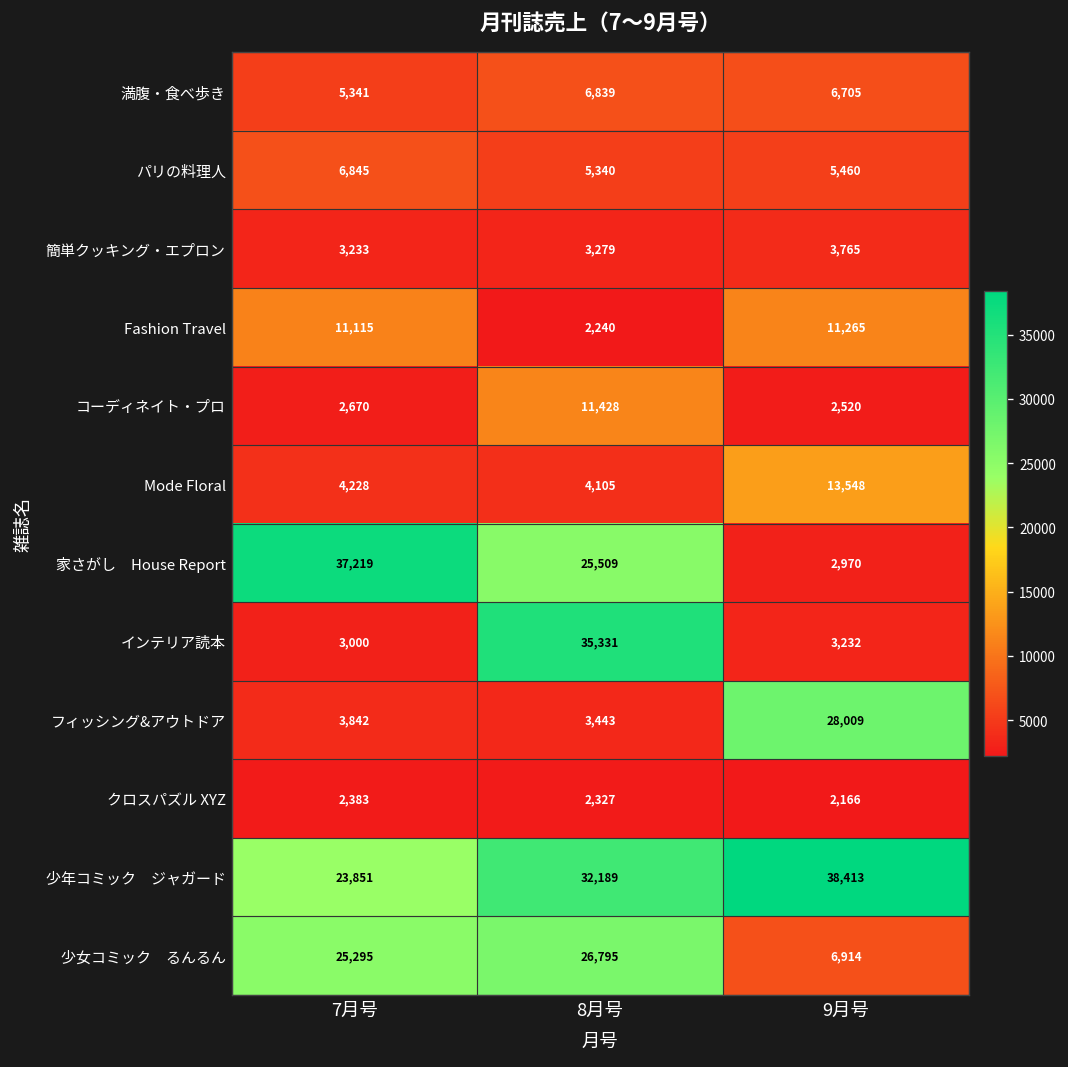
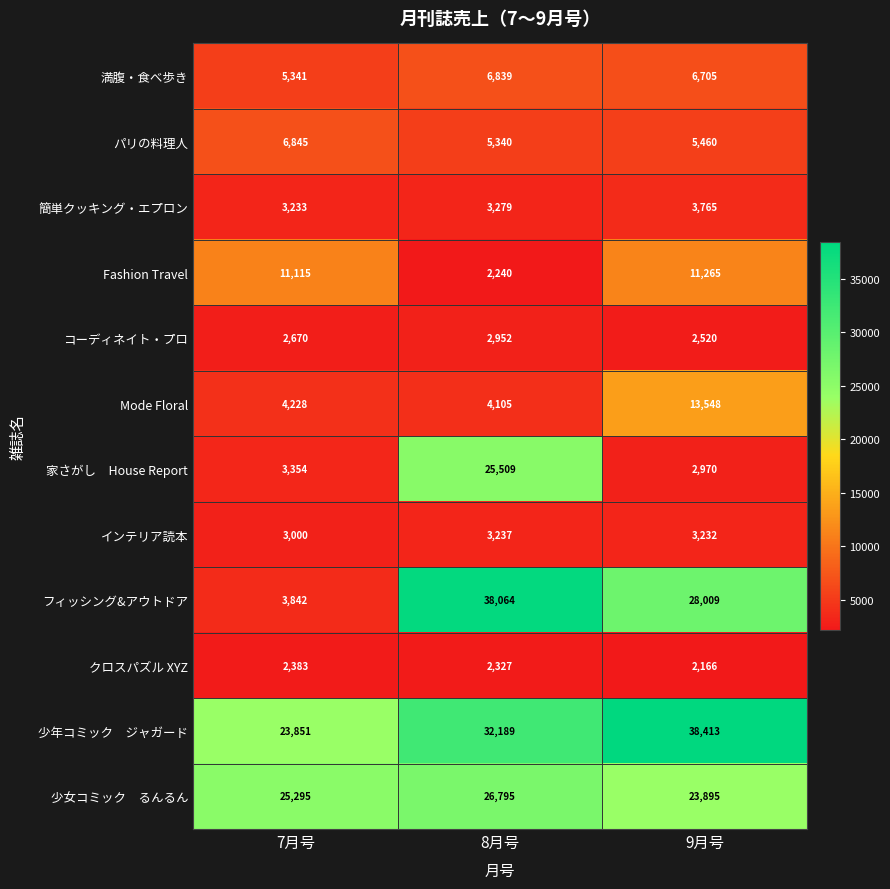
コーディネイト・プロ, 8月号: 11,428 -> 2,952
家さがし House Report, 7月号: 37,219 -> 3,354
インテリア読本, 8月号: 35,331 -> 3,237
フィッシング&アウトドア, 8月号: 3,443 -> 38,064
少女コミック るんるん, 9月号: 6,914 -> 23,895
